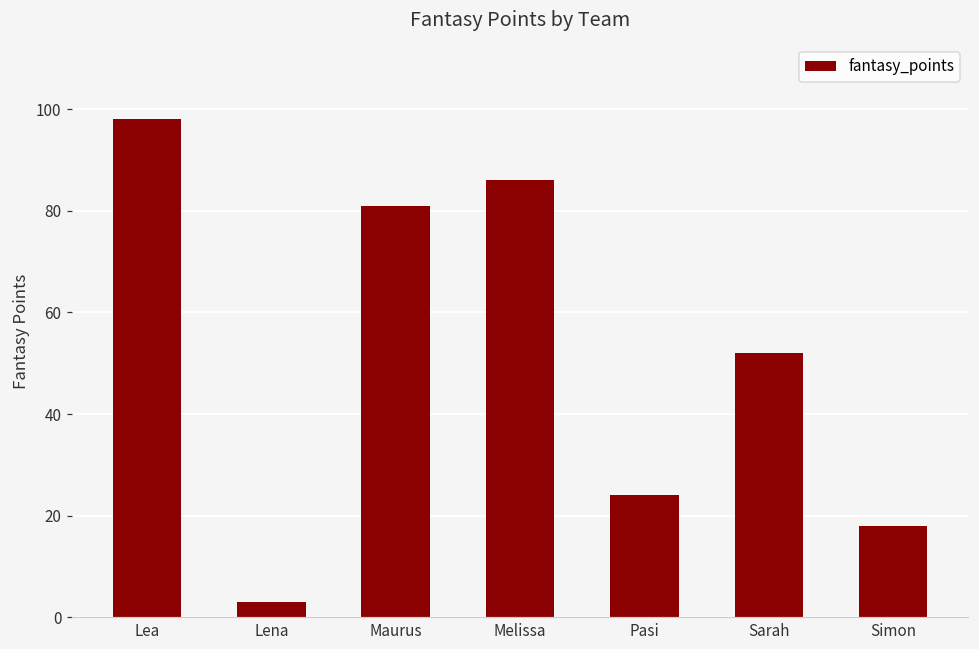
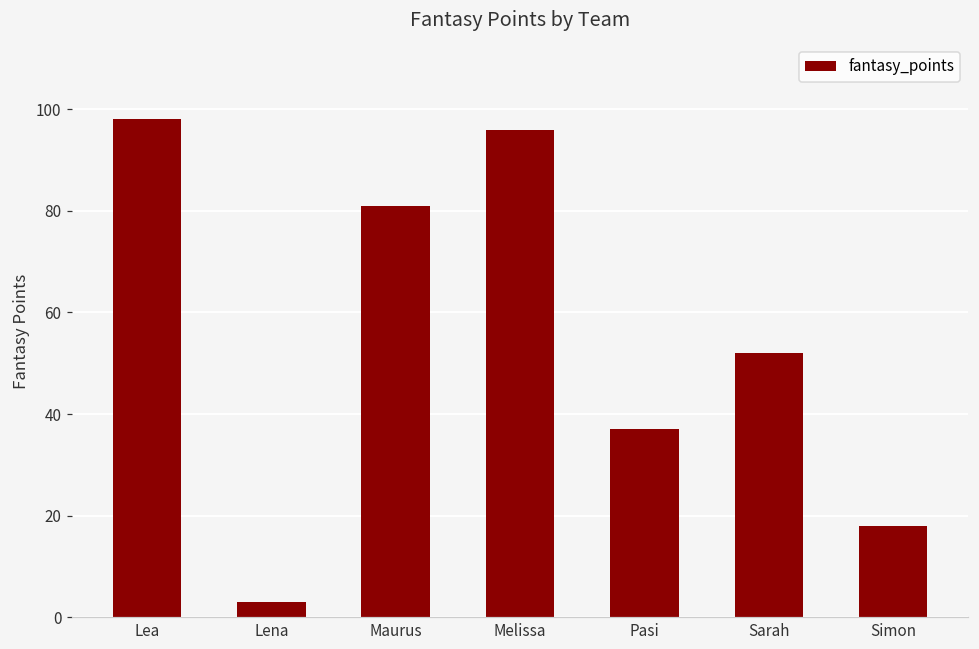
Melissa: 86 -> 96
Pasi: 24 -> 37
